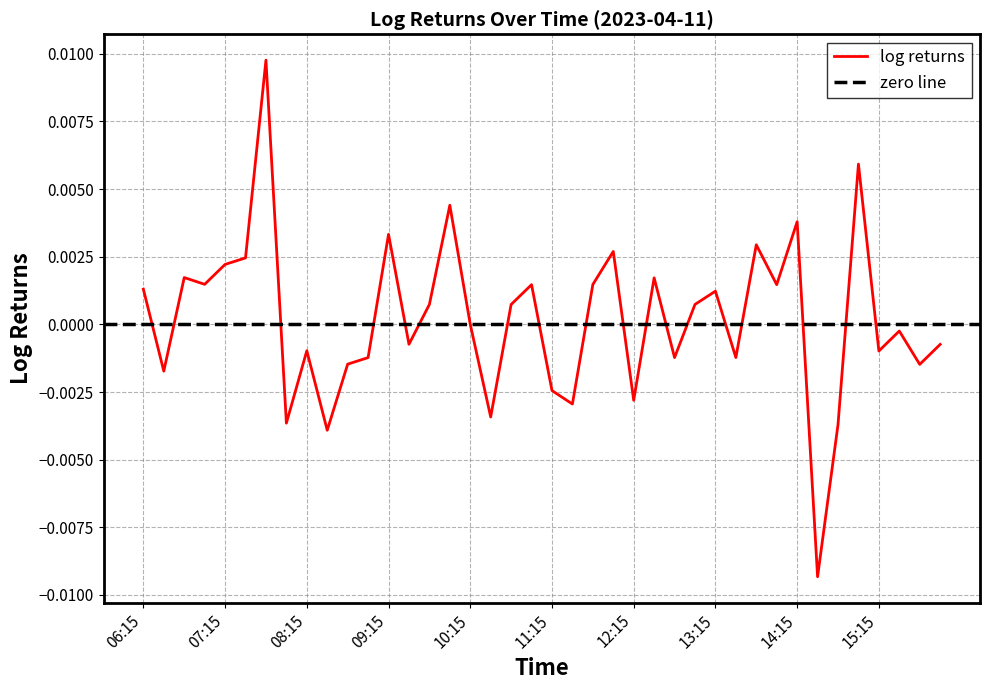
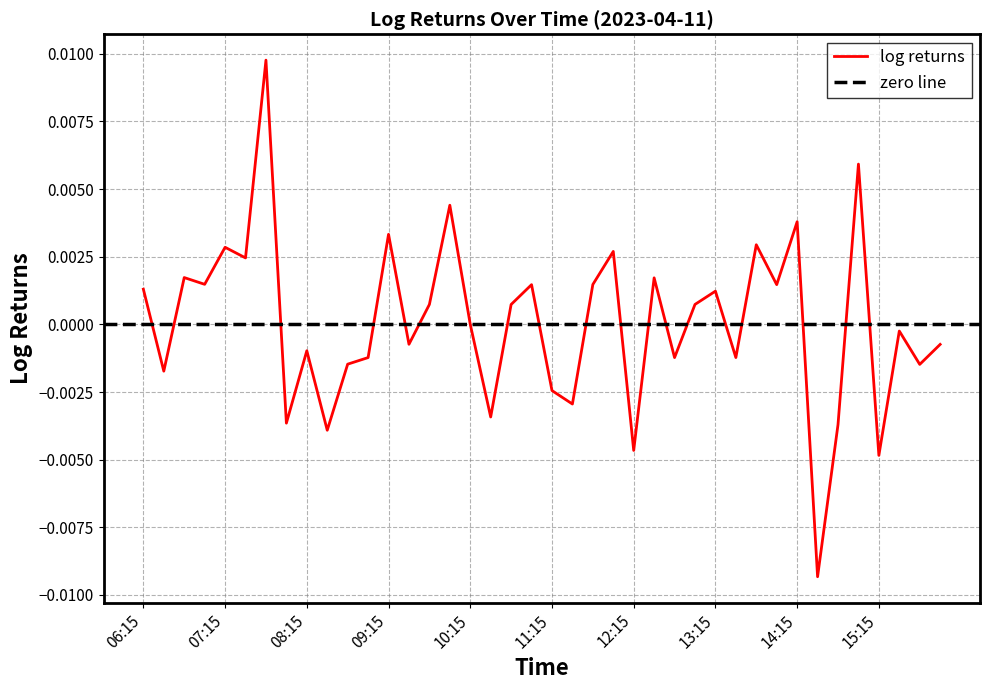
07:15: 0.0022 -> 0.0028
12:15: -0.0028 -> -0.0047
15:15: -0.0010 -> -0.0048
